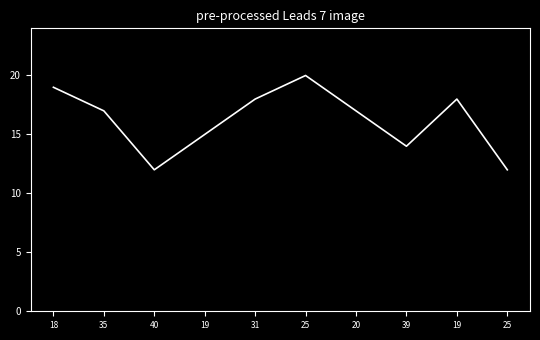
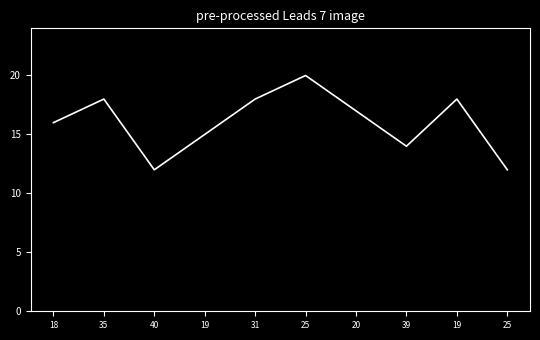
18: 19 -> 16
35: 17 -> 18
